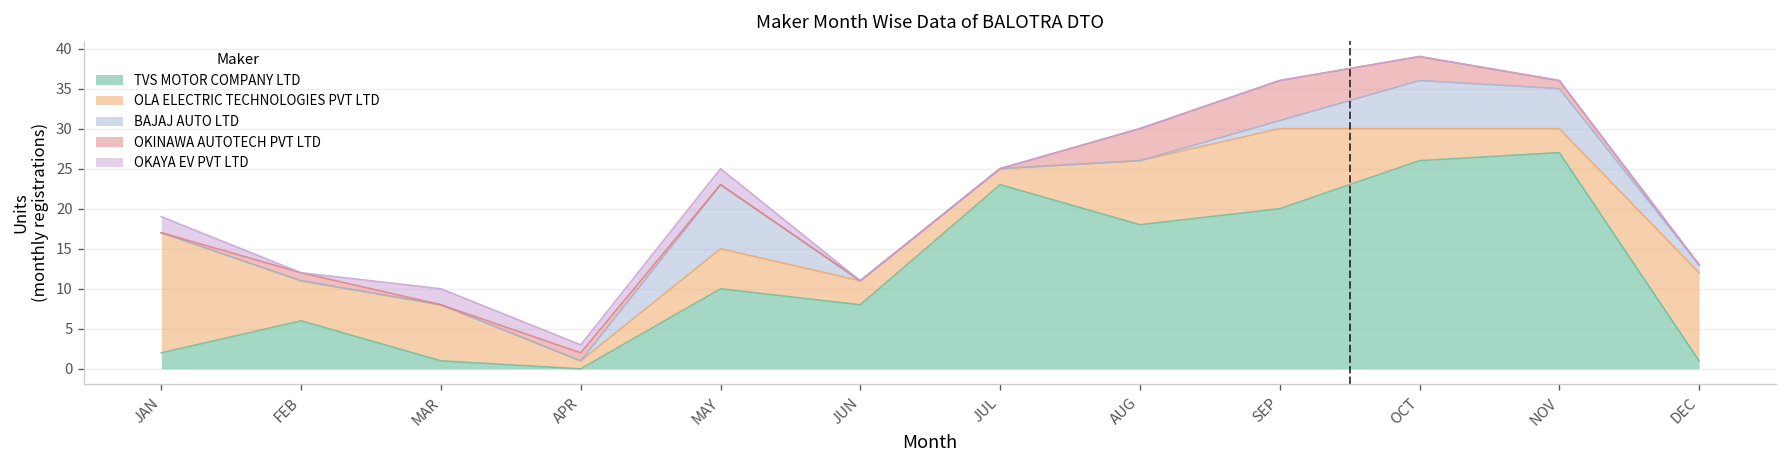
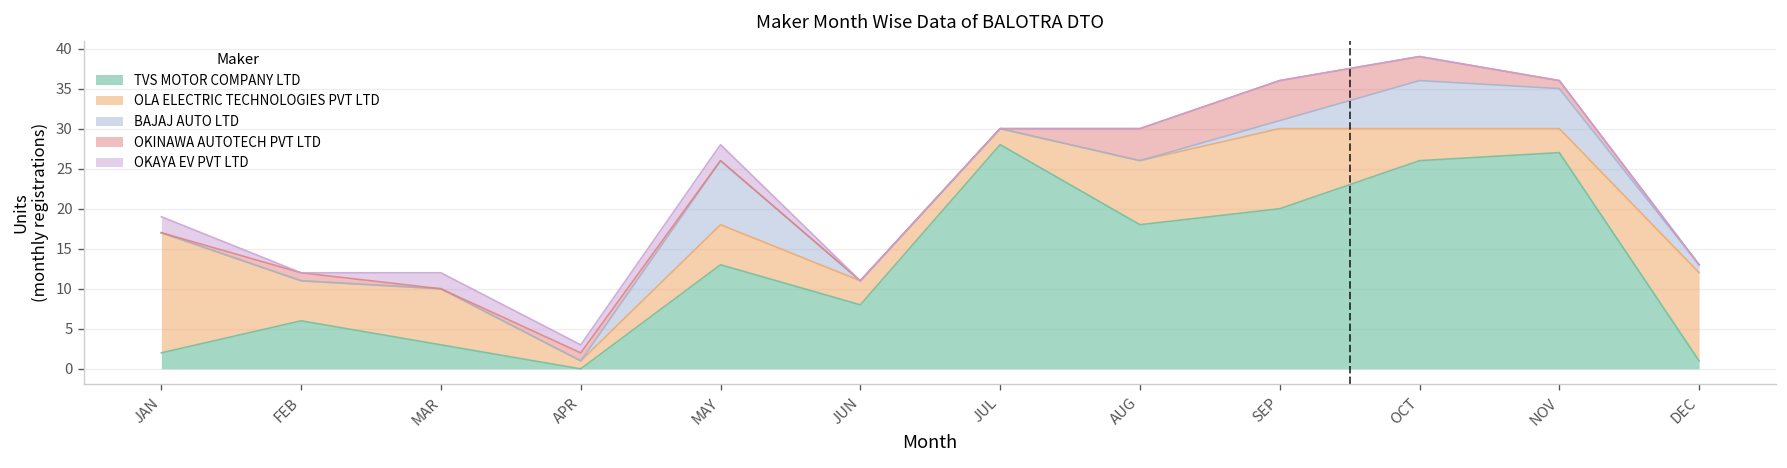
TVS MOTOR COMPANY LTD, MAR: 1 -> 3
TVS MOTOR COMPANY LTD, MAY: 10 -> 13
TVS MOTOR COMPANY LTD, JUL: 23 -> 28
